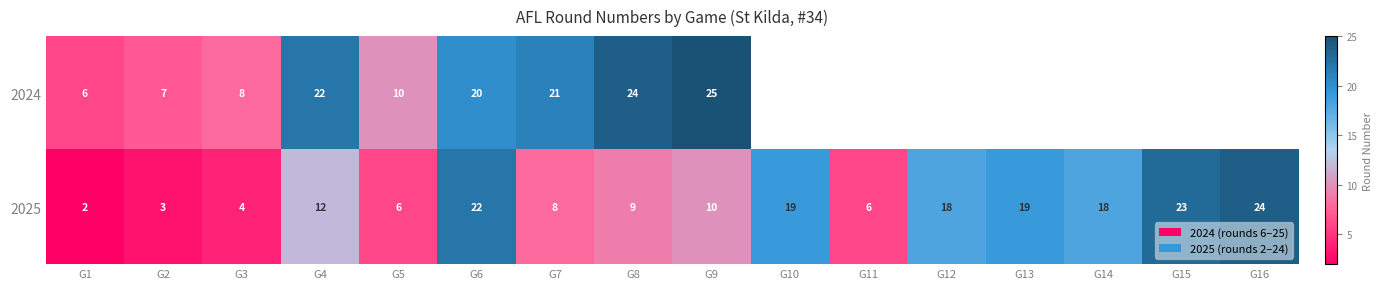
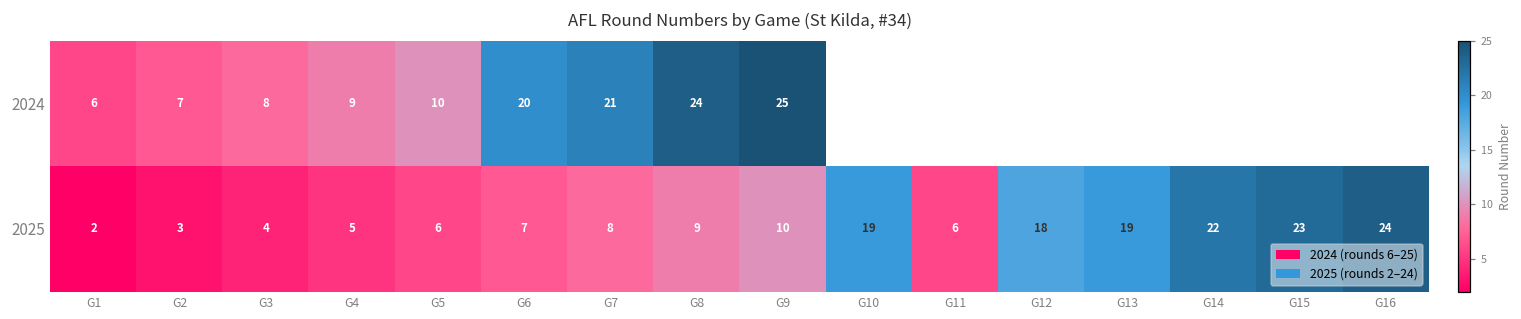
2024, G4: 22 -> 9
2025, G4: 12 -> 5
2025, G6: 22 -> 7
2025, G14: 18 -> 22
